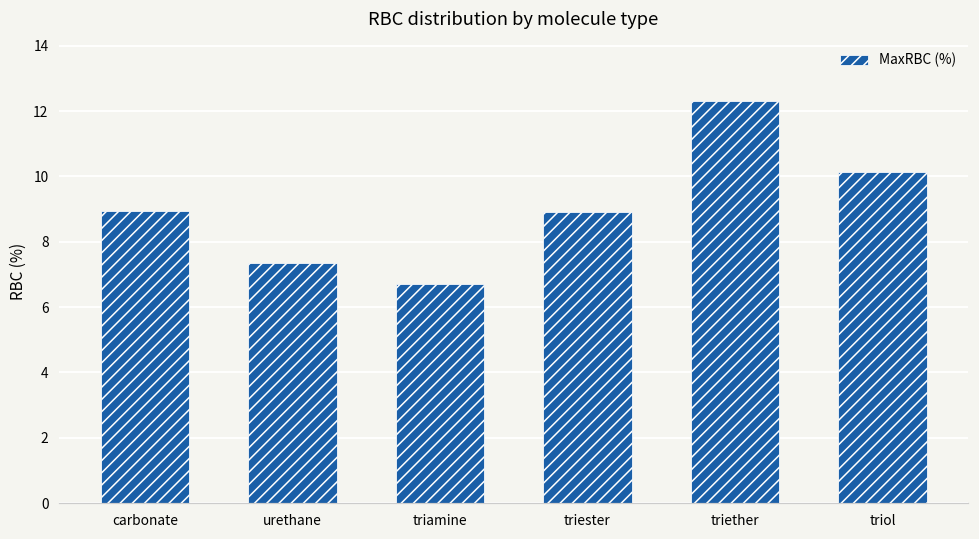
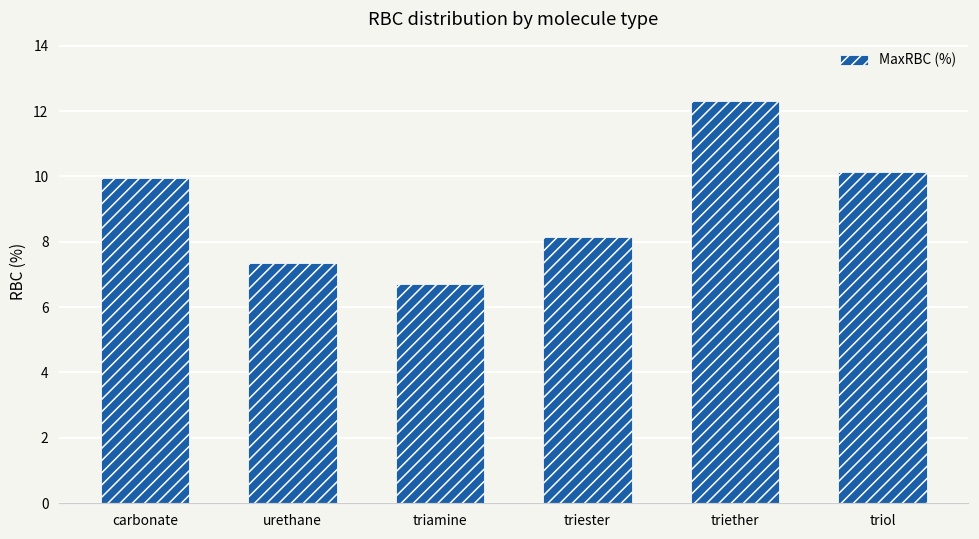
carbonate: 9.0 -> 10.0
triester: 8.9 -> 8.1
